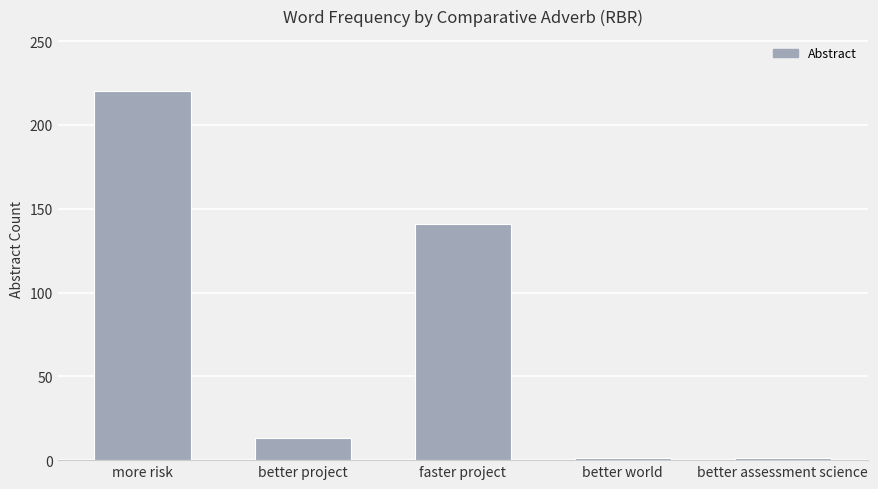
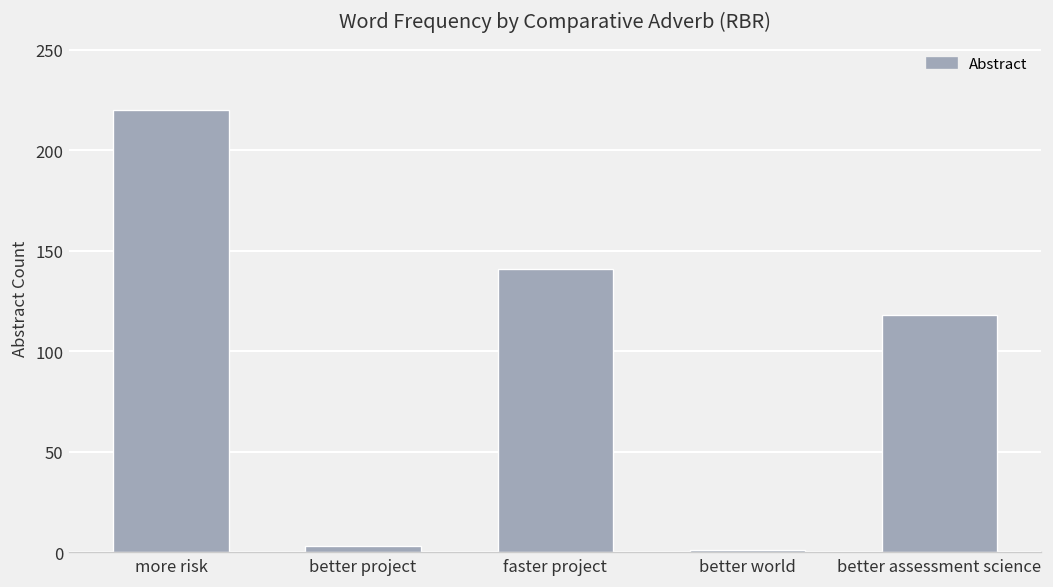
better project: 13 -> 3
better assessment science: 1 -> 118
